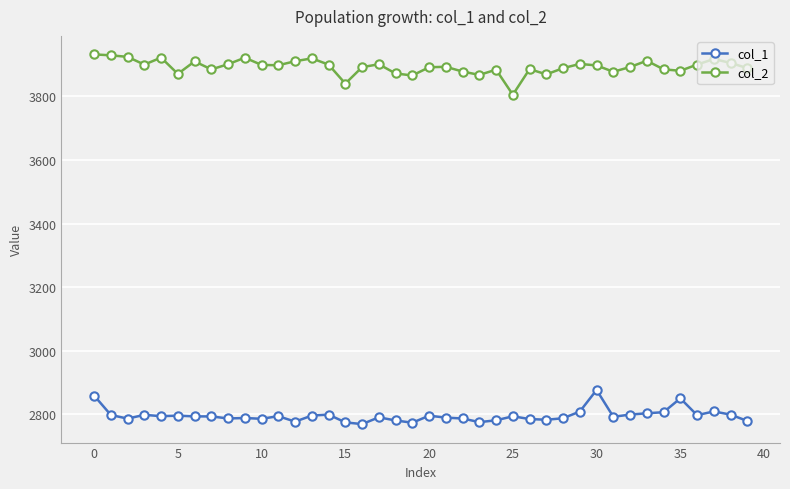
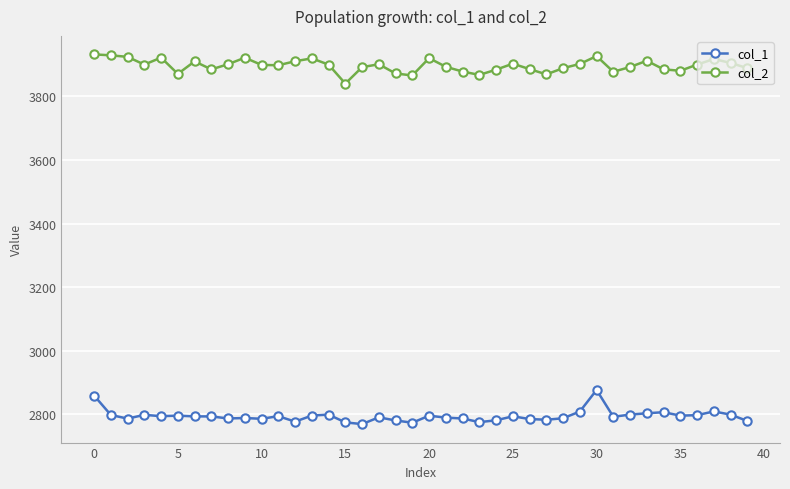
col_2, 20: 3890 -> 3920
col_2, 25: 3800 -> 3900
col_2, 30: 3900 -> 3930
col_1, 35: 2850 -> 2800
